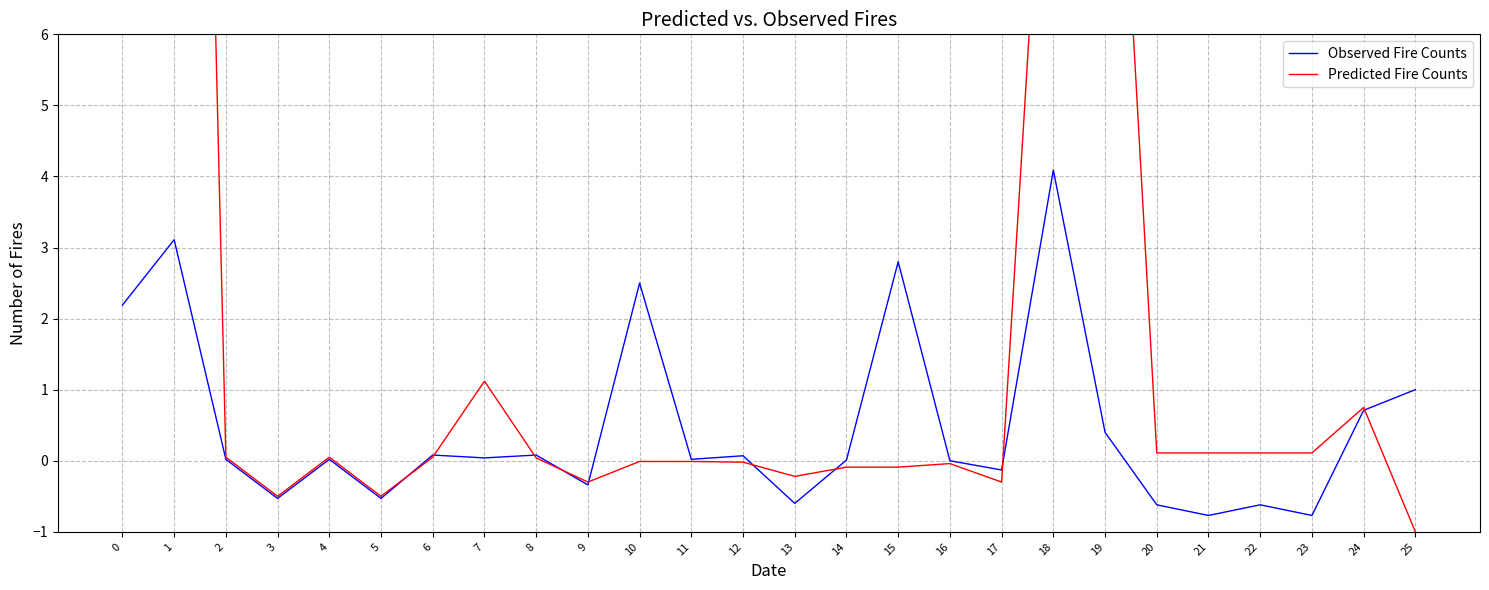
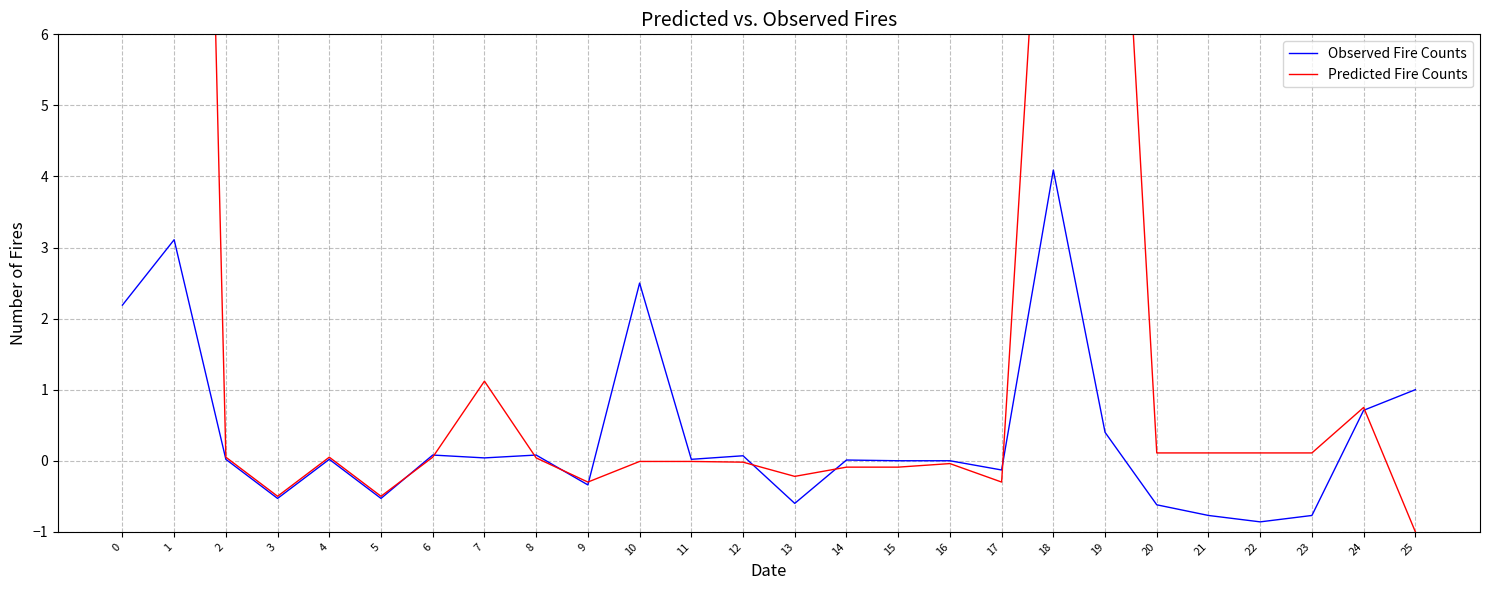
Observed Fire Counts, 15: 2.8 -> 0.0
Observed Fire Counts, 22: -0.6 -> -0.9
